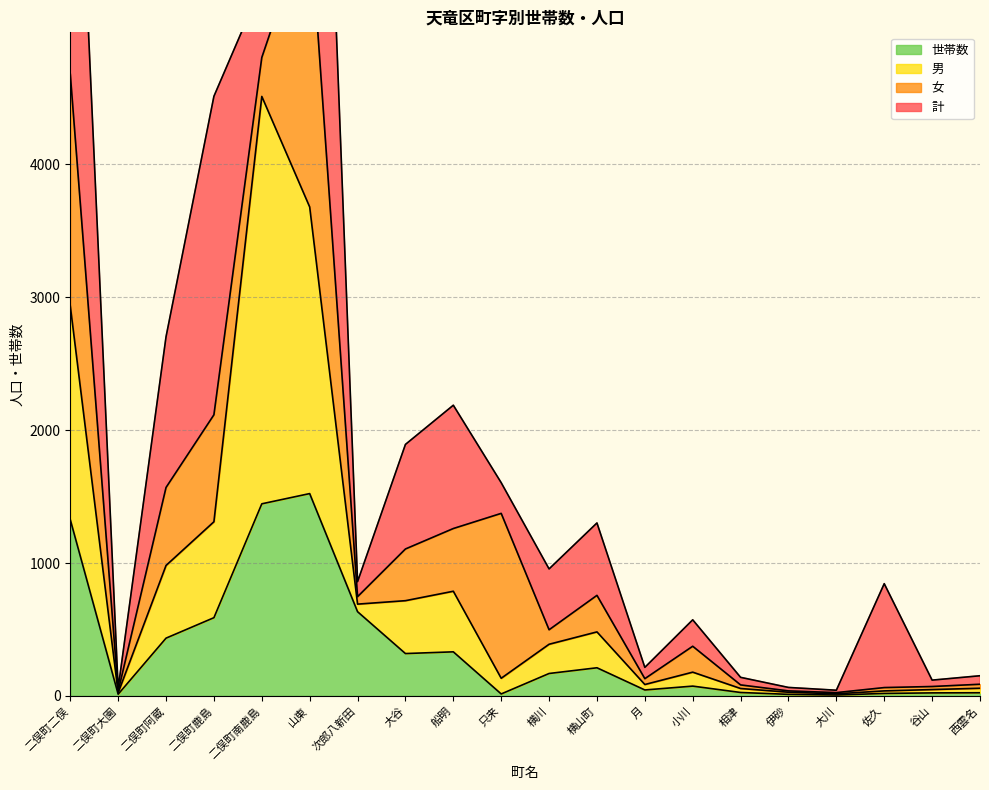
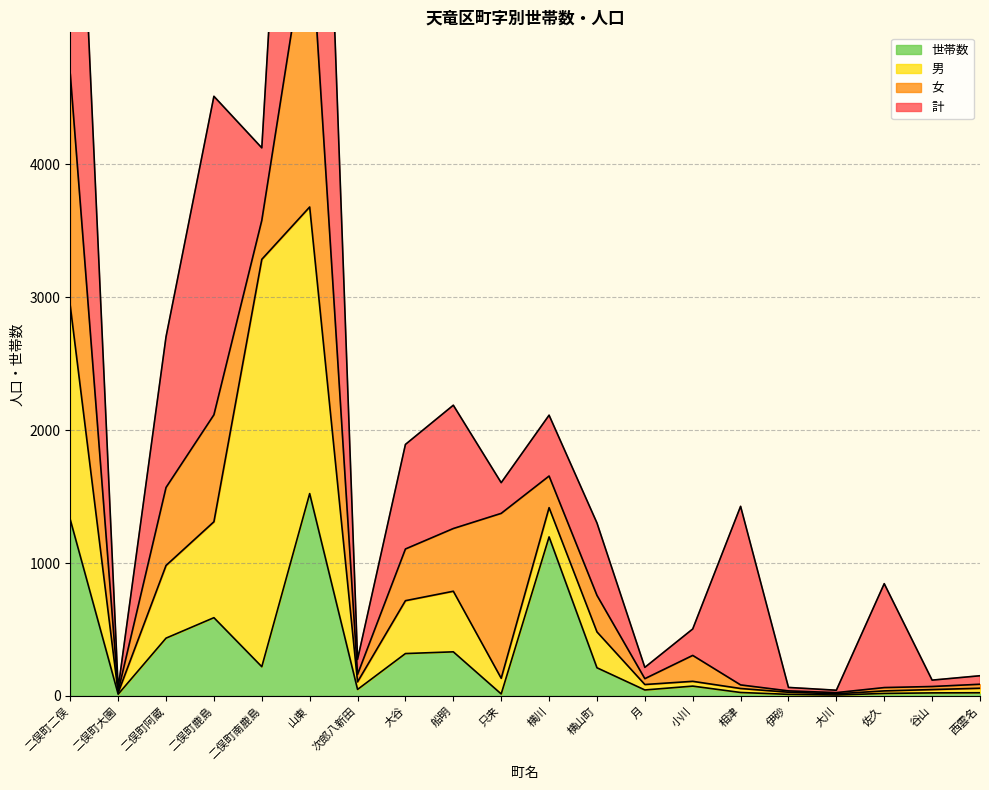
世帯数, 二俣町南鹿島: 1450 -> 220
世帯数, 次郎八新田: 630 -> 50
世帯数, 横川: 170 -> 1200
女, 横川: 110 -> 240
男, 小川: 110 -> 40
計, 相津: 60 -> 1340
